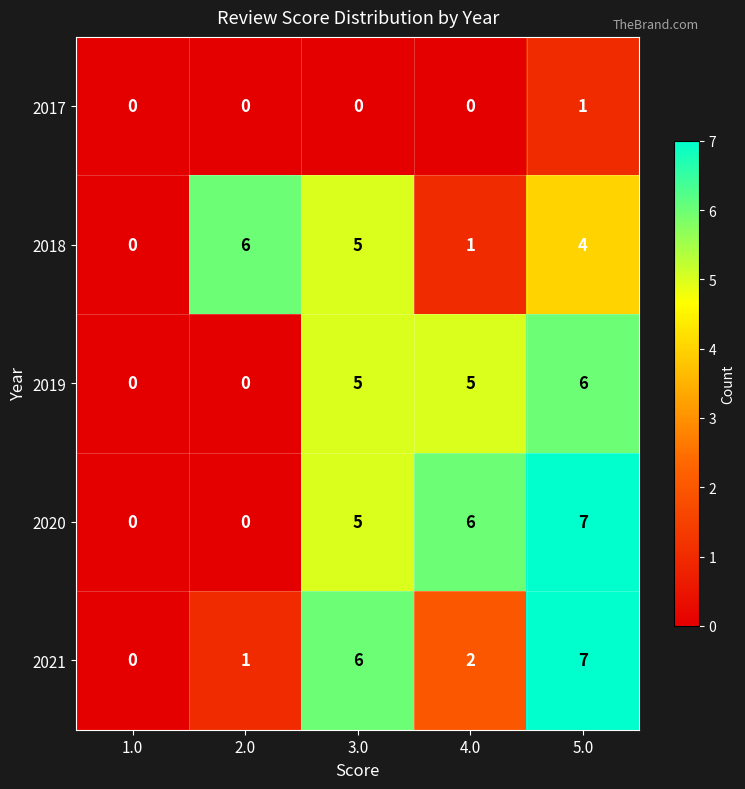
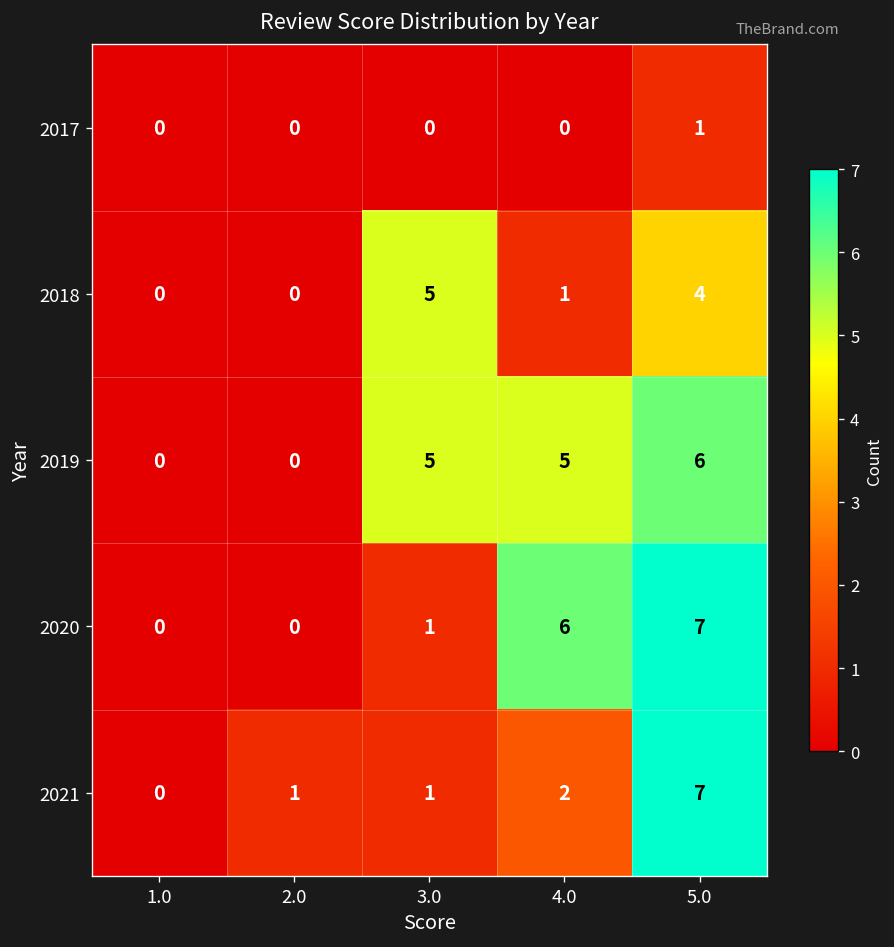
2018, 2.0: 6 -> 0
2020, 3.0: 5 -> 1
2021, 3.0: 6 -> 1
